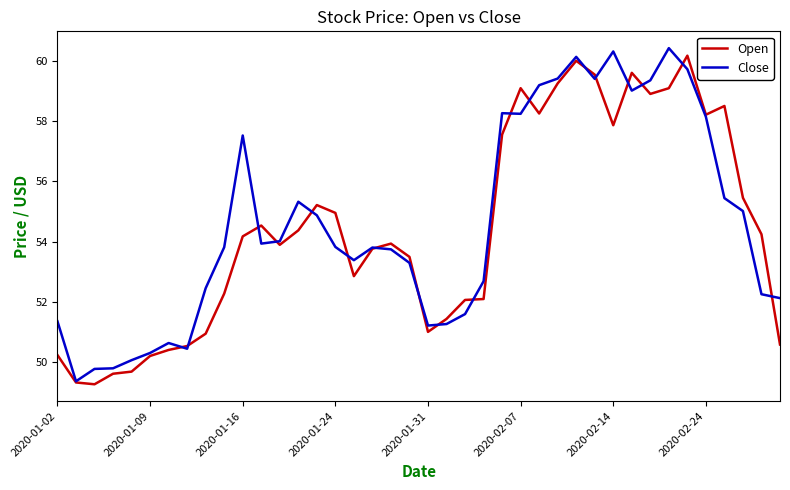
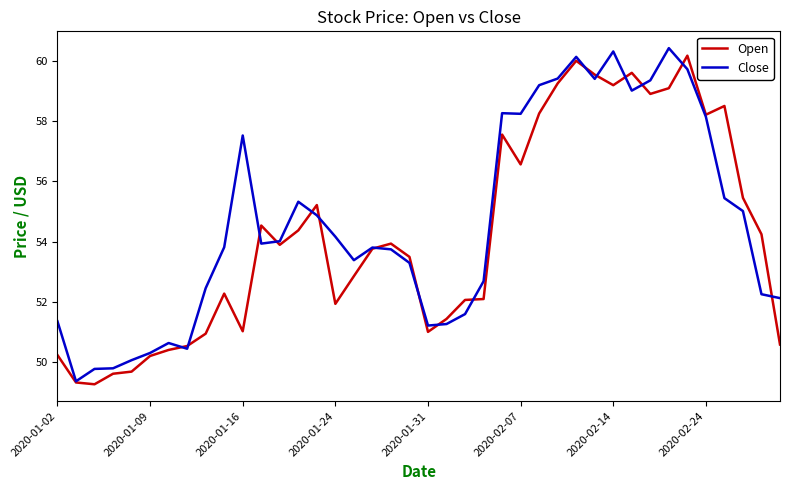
Open, 2020-01-16: 54.2 -> 51.0
Open, 2020-01-24: 55.0 -> 51.9
Close, 2020-01-24: 53.8 -> 54.2
Open, 2020-02-07: 59.1 -> 56.6
Open, 2020-02-14: 57.9 -> 59.2
